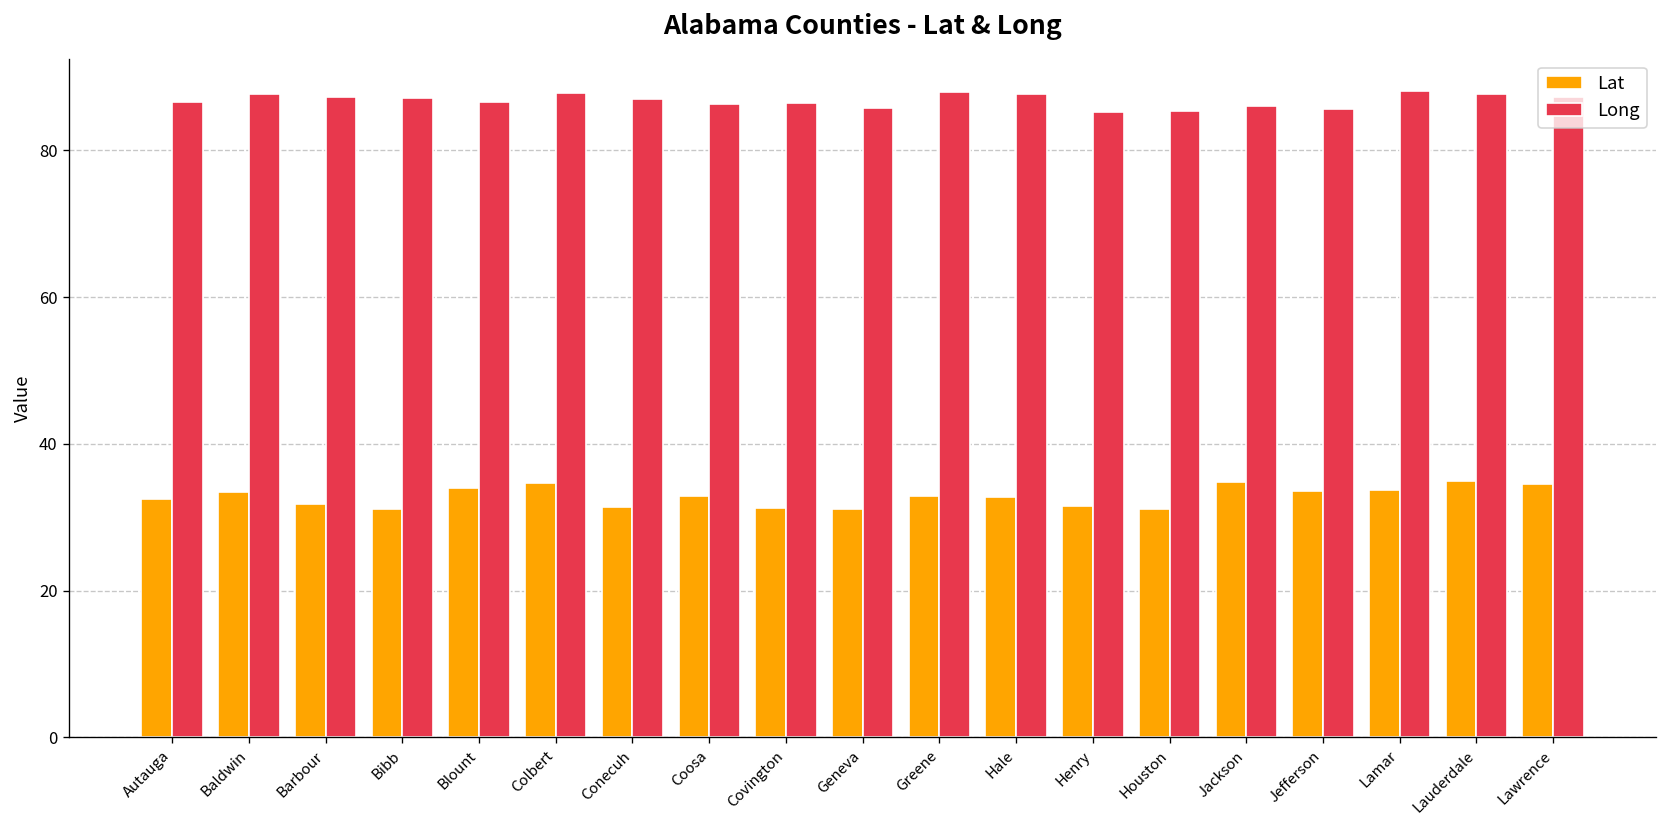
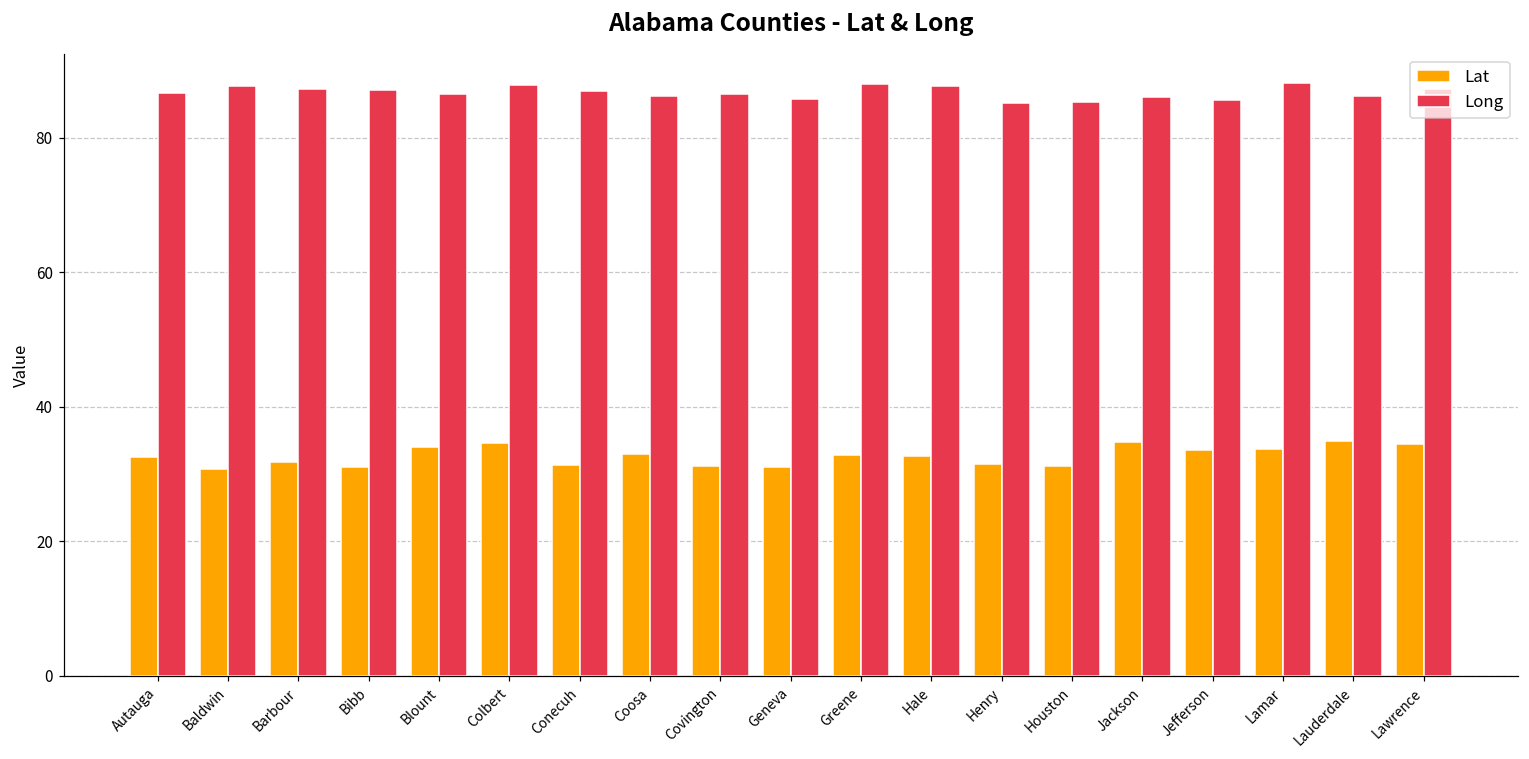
Lat, Baldwin: 33 -> 31
Long, Lauderdale: 88 -> 86
